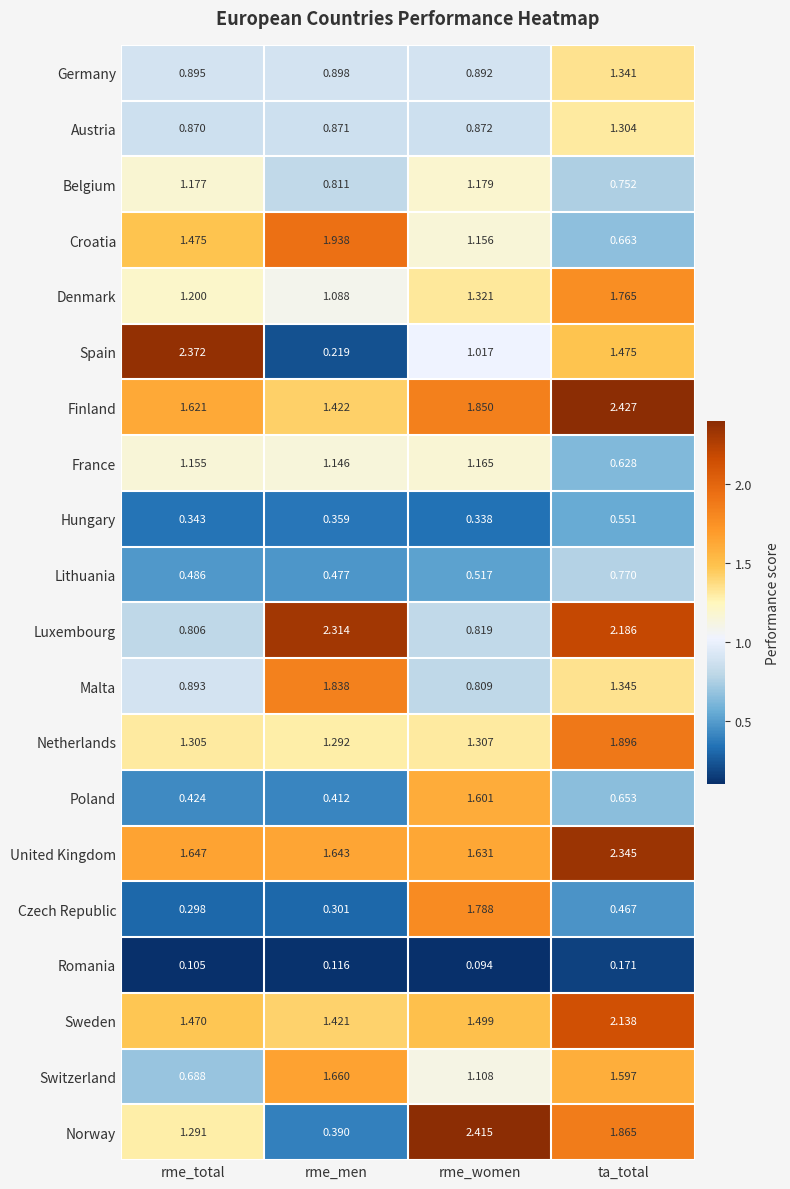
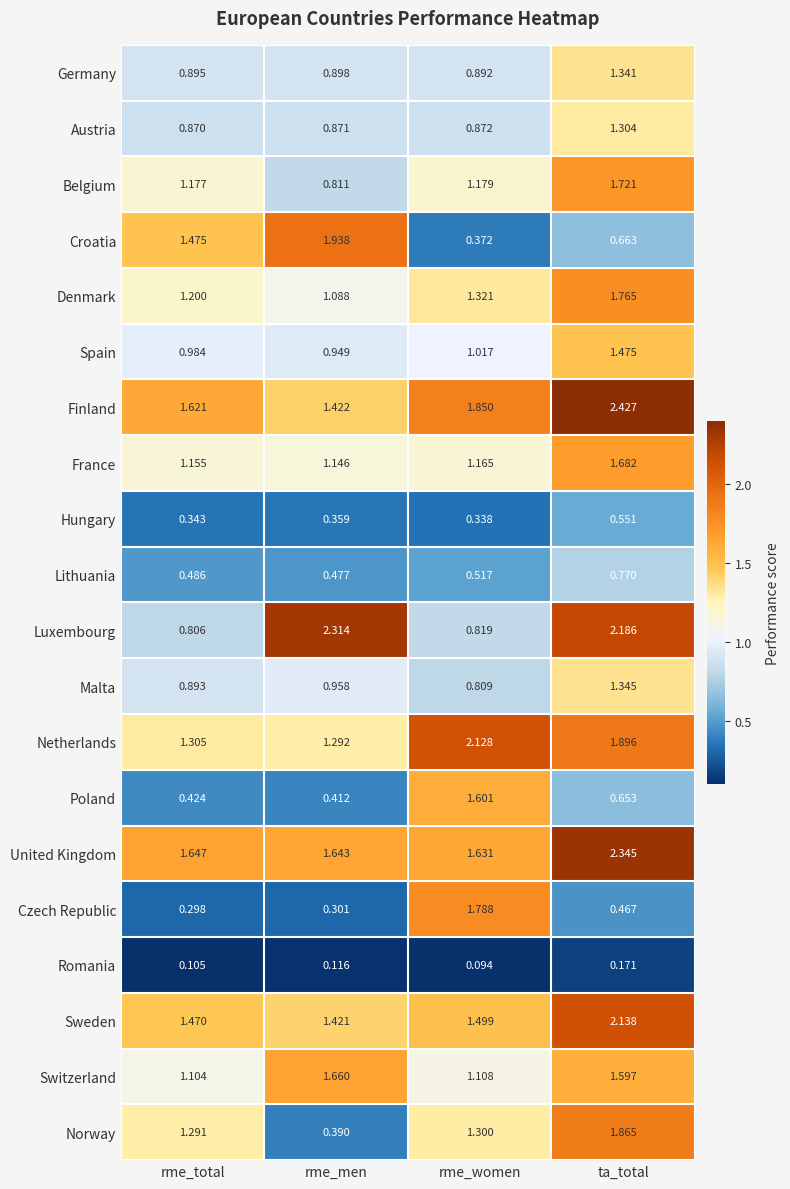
Belgium, ta_total: 0.752 -> 1.721
Croatia, rme_women: 1.156 -> 0.372
Spain, rme_total: 2.372 -> 0.984
Spain, rme_men: 0.219 -> 0.949
France, ta_total: 0.628 -> 1.682
Malta, rme_men: 1.838 -> 0.958
Netherlands, rme_women: 1.307 -> 2.128
Switzerland, rme_total: 0.688 -> 1.104
Norway, rme_women: 2.415 -> 1.300
